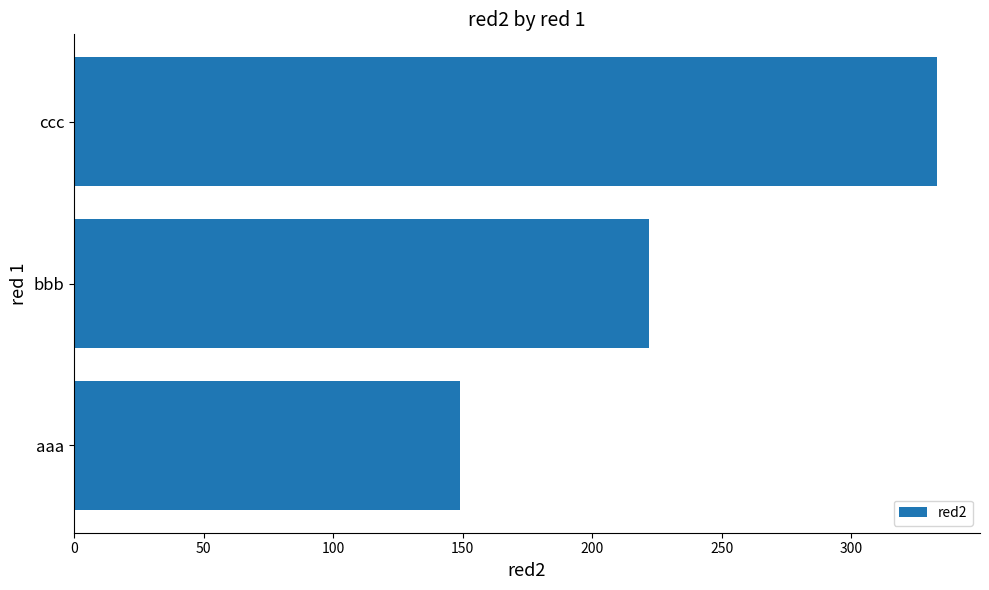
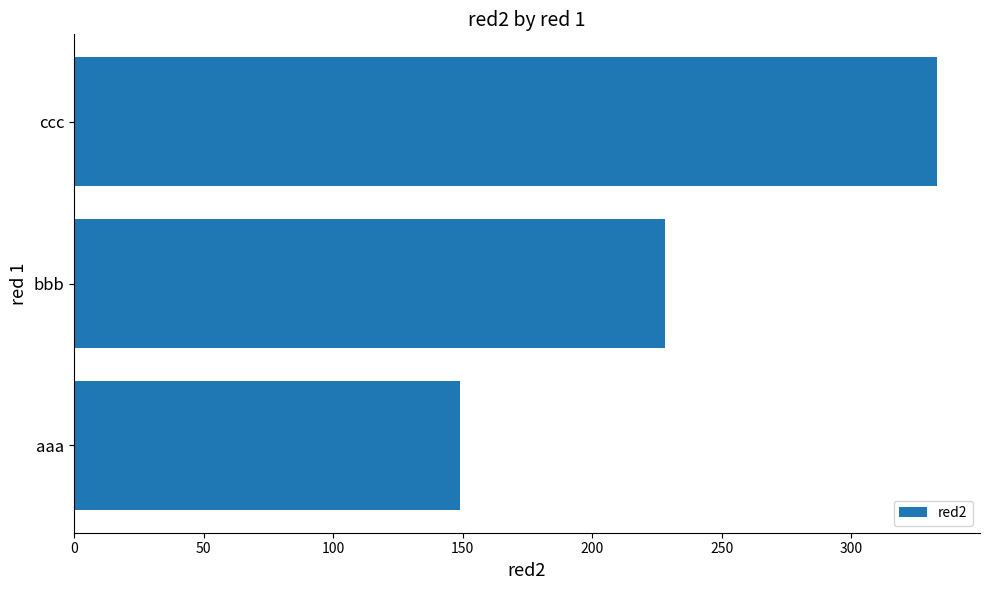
bbb: 222 -> 228
